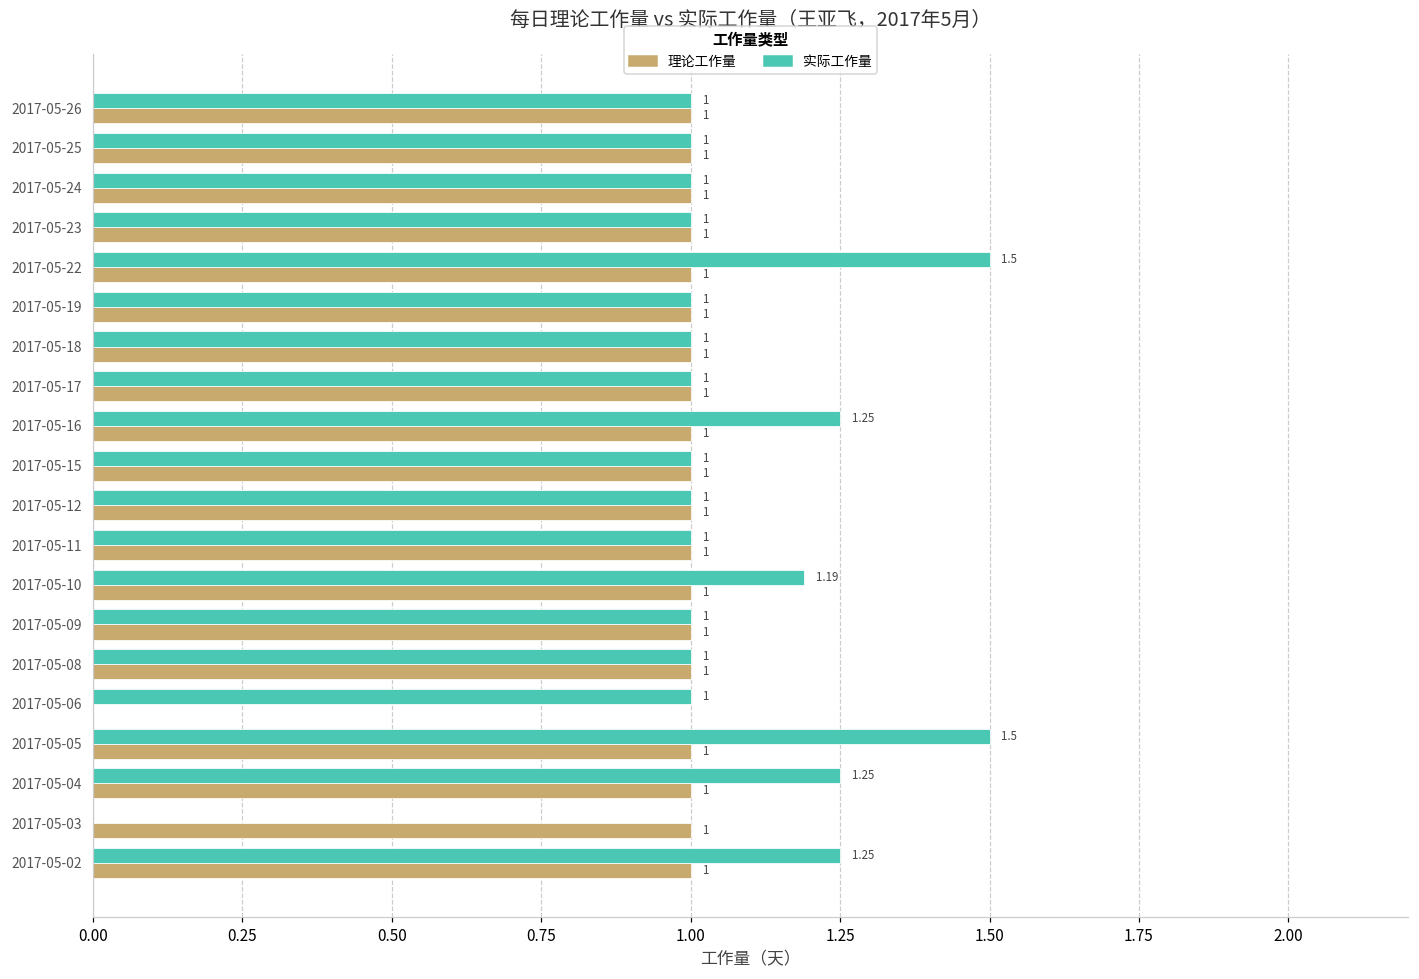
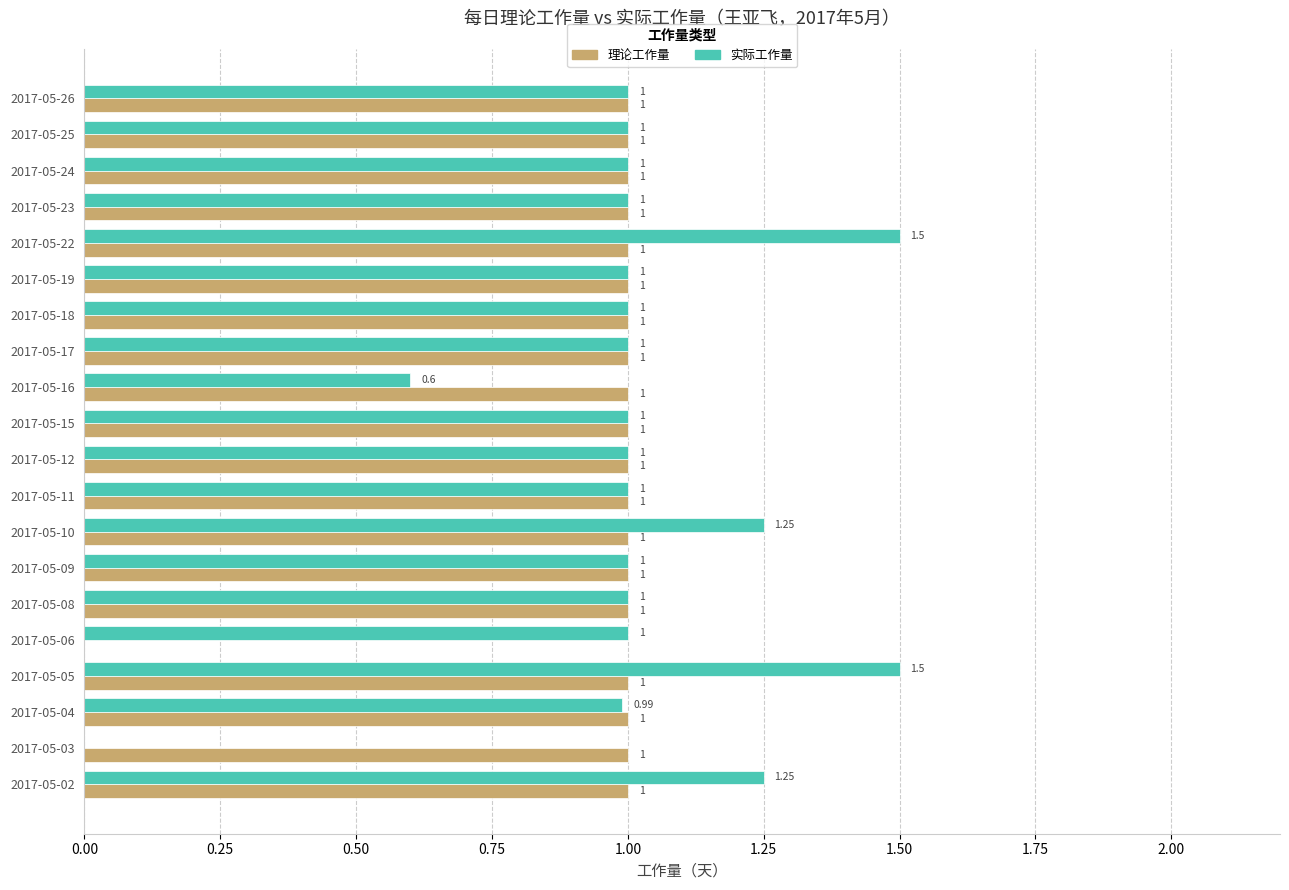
实际工作量, 2017-05-16: 1.25 -> 0.6
实际工作量, 2017-05-10: 1.19 -> 1.25
实际工作量, 2017-05-04: 1.25 -> 0.99
